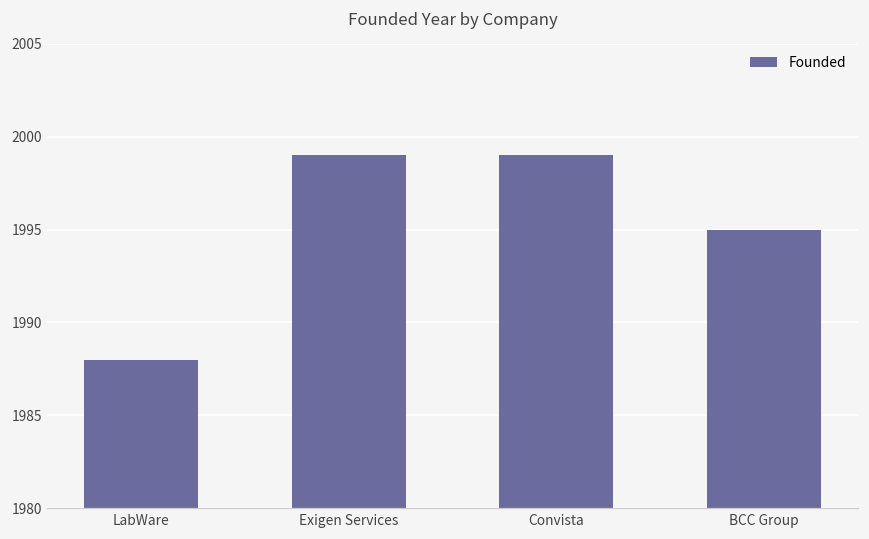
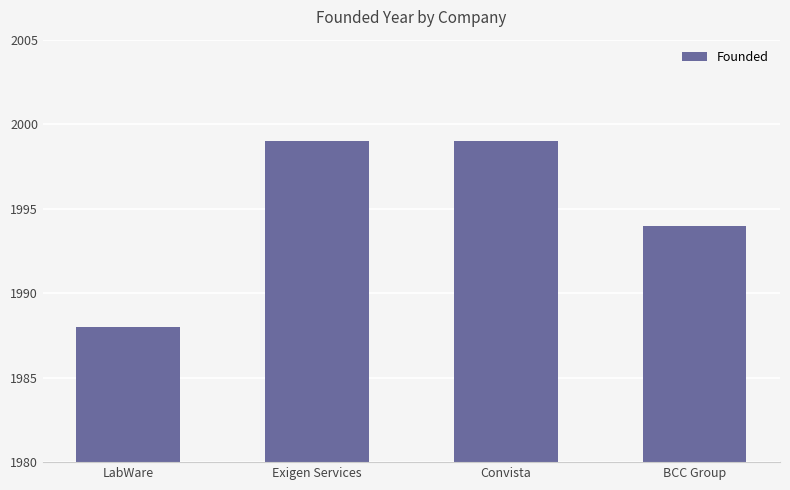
BCC Group: 1995 -> 1994
